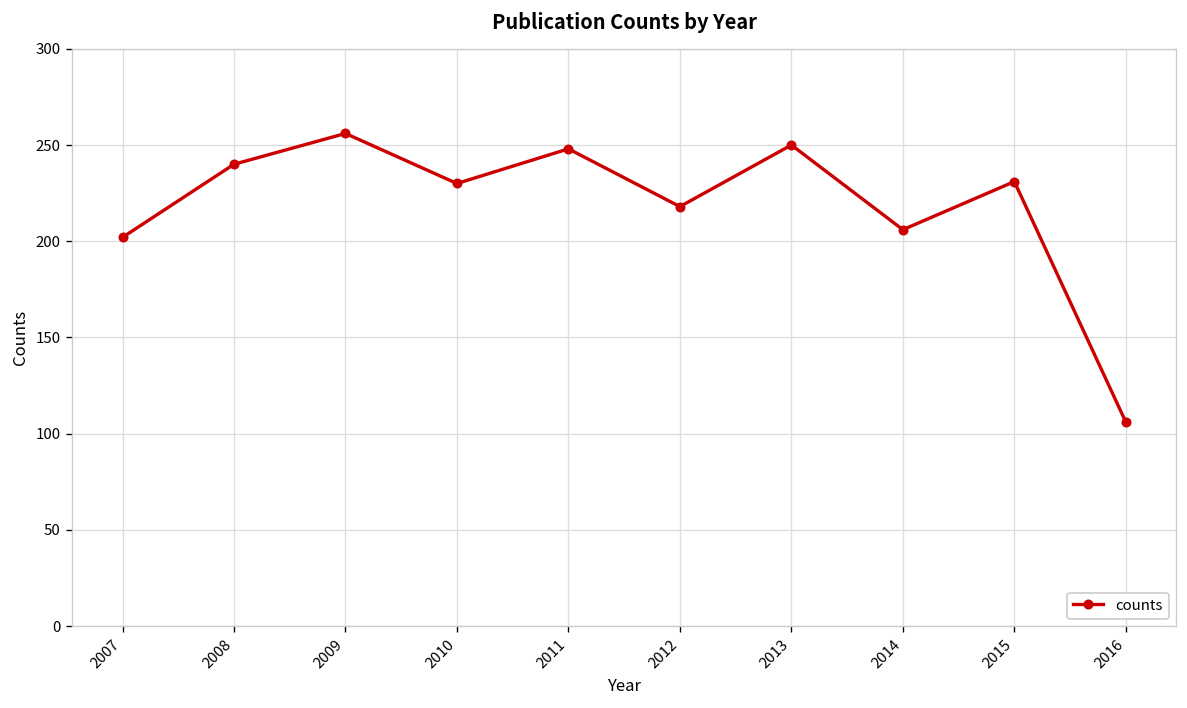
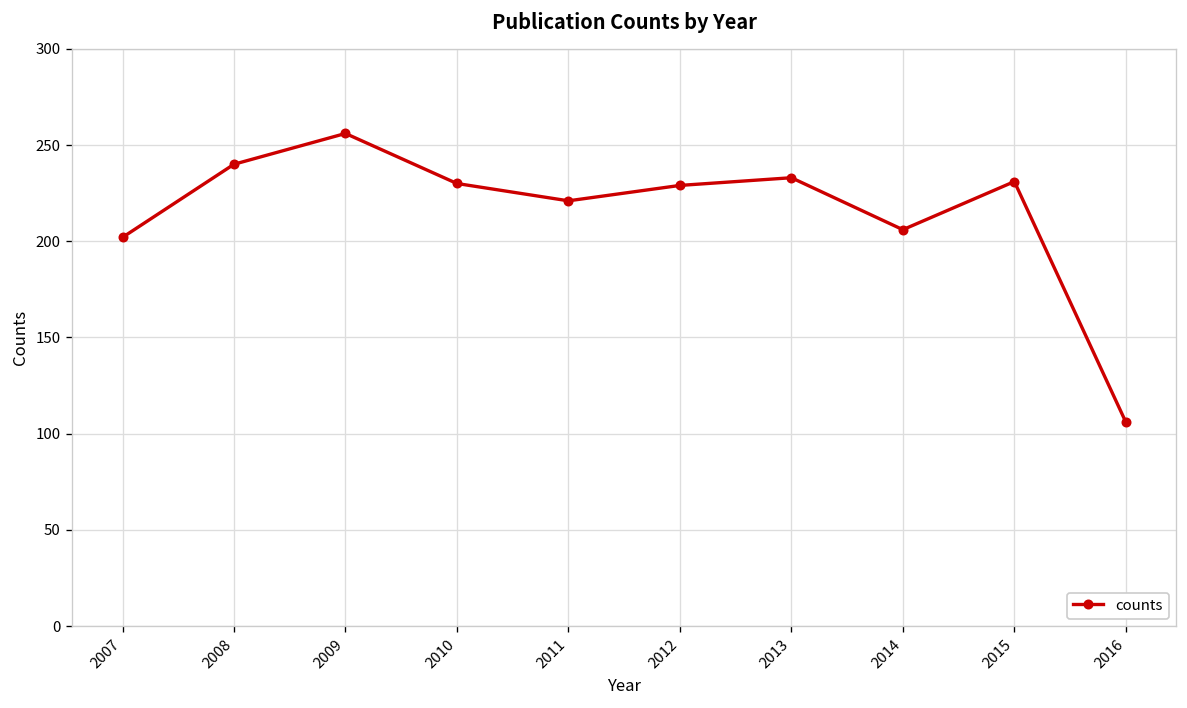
2011: 248 -> 221
2012: 218 -> 229
2013: 250 -> 233
